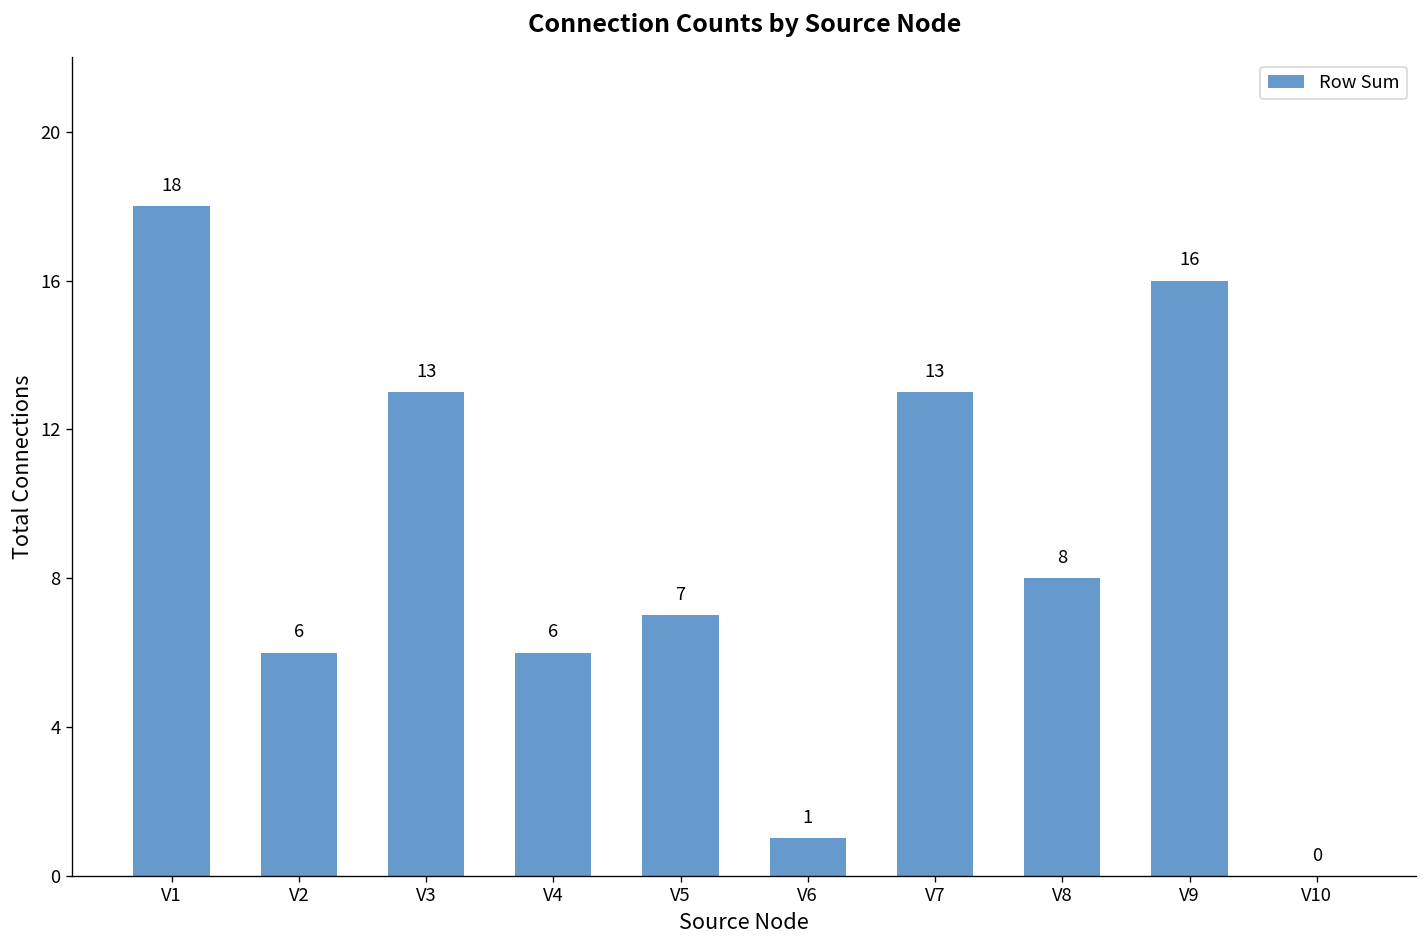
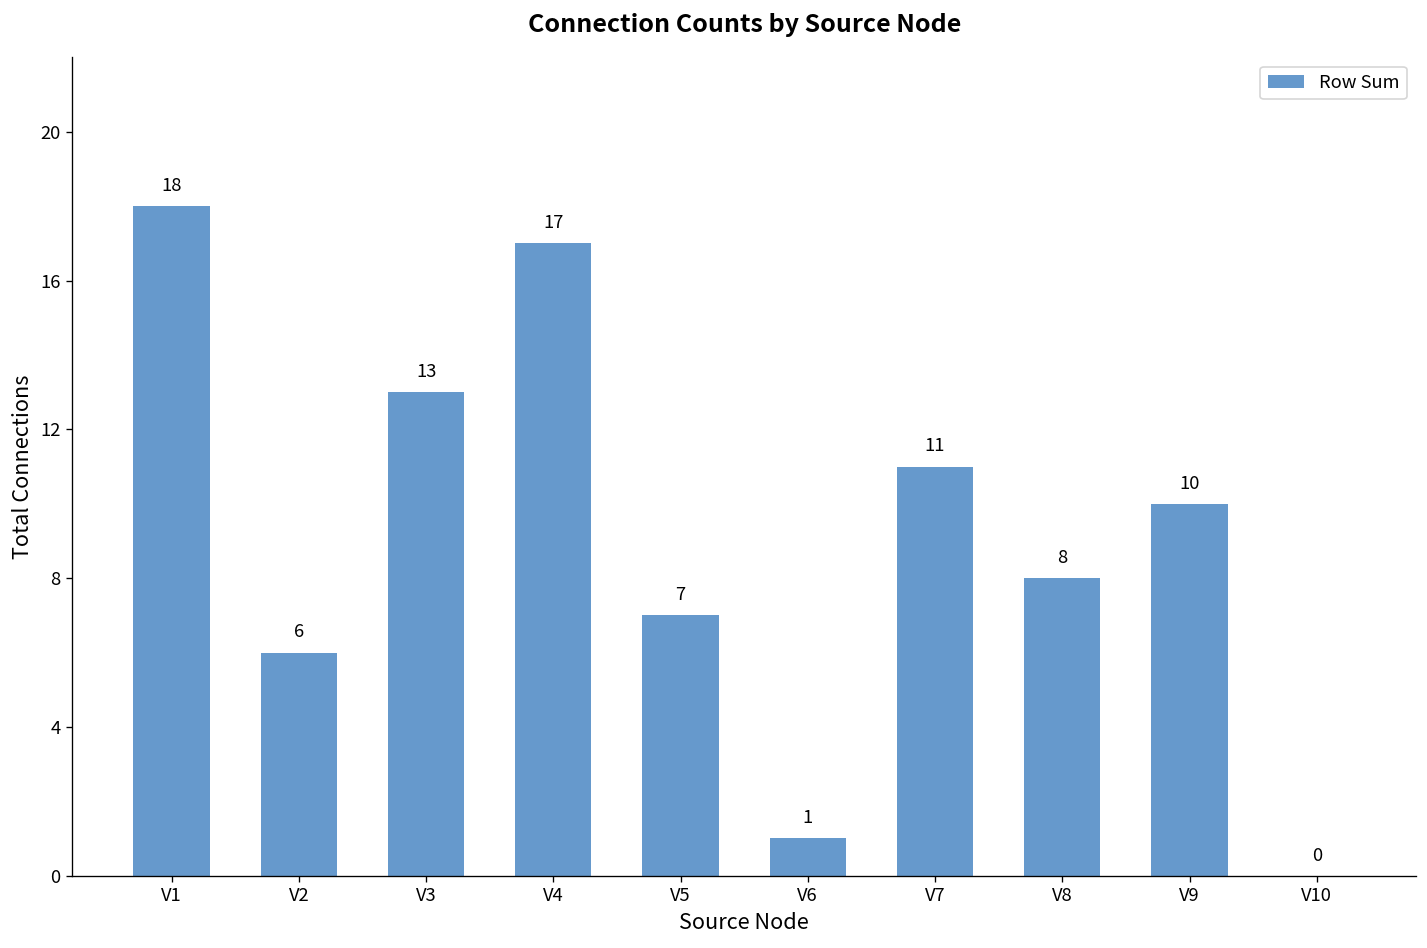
V4: 6 -> 17
V7: 13 -> 11
V9: 16 -> 10
